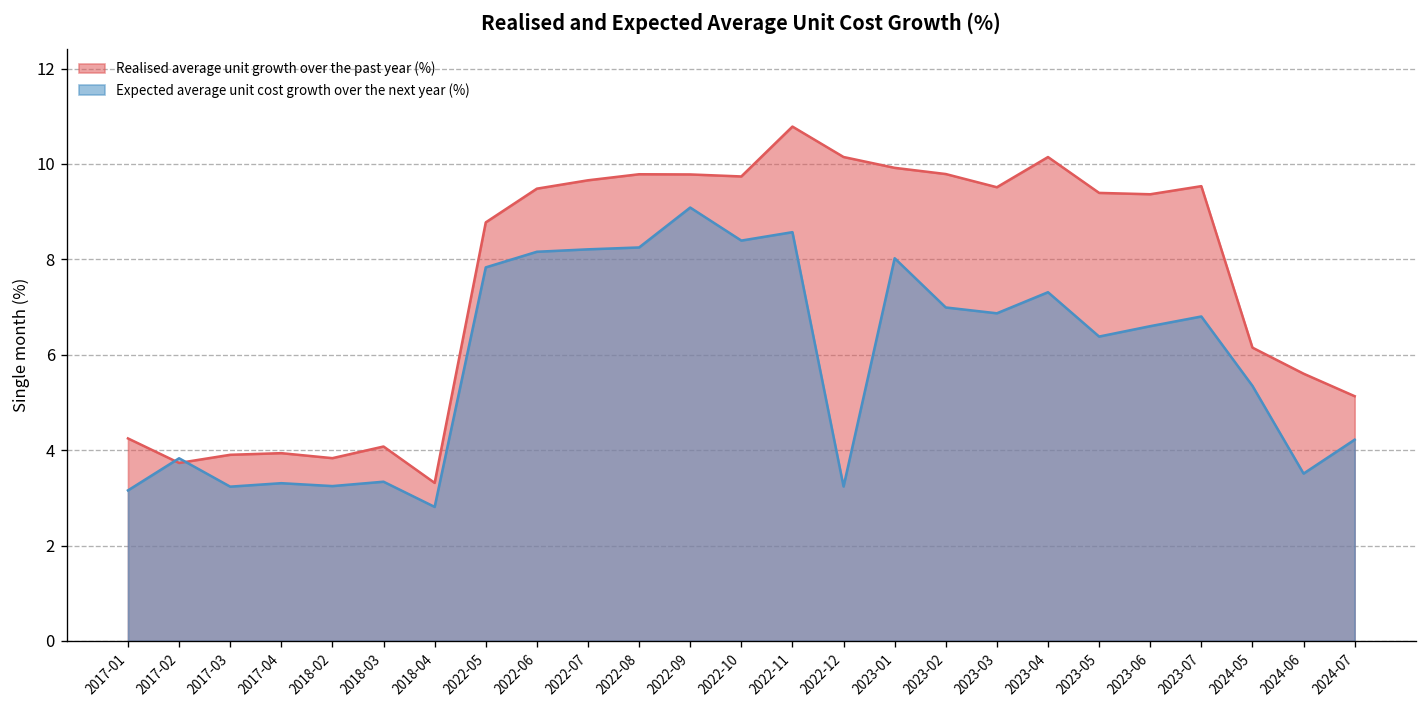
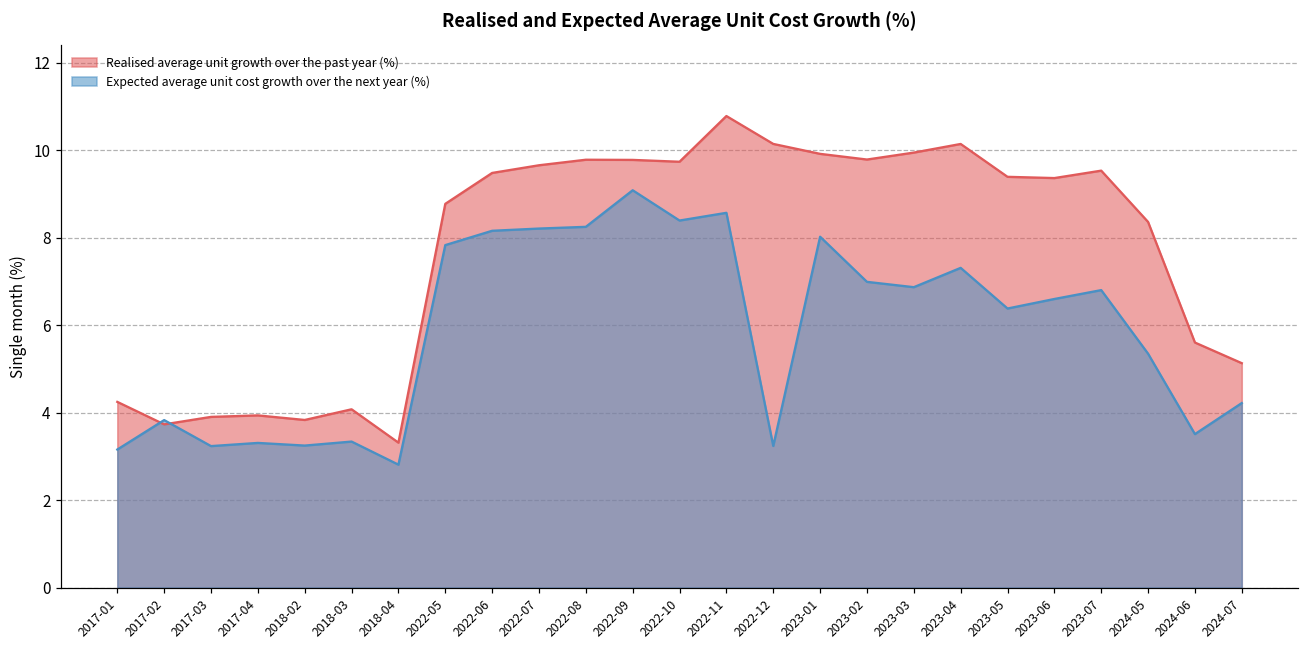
Realised average unit growth over the past year (%), 2023-03: 9.5 -> 9.9
Realised average unit growth over the past year (%), 2024-05: 6.1 -> 8.4
